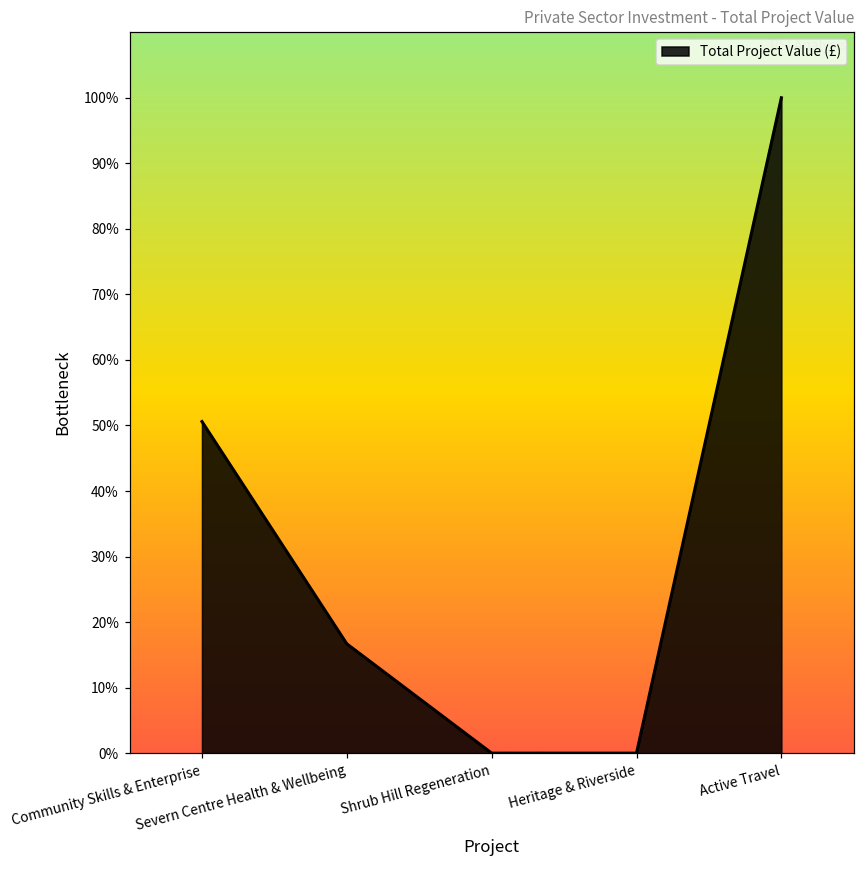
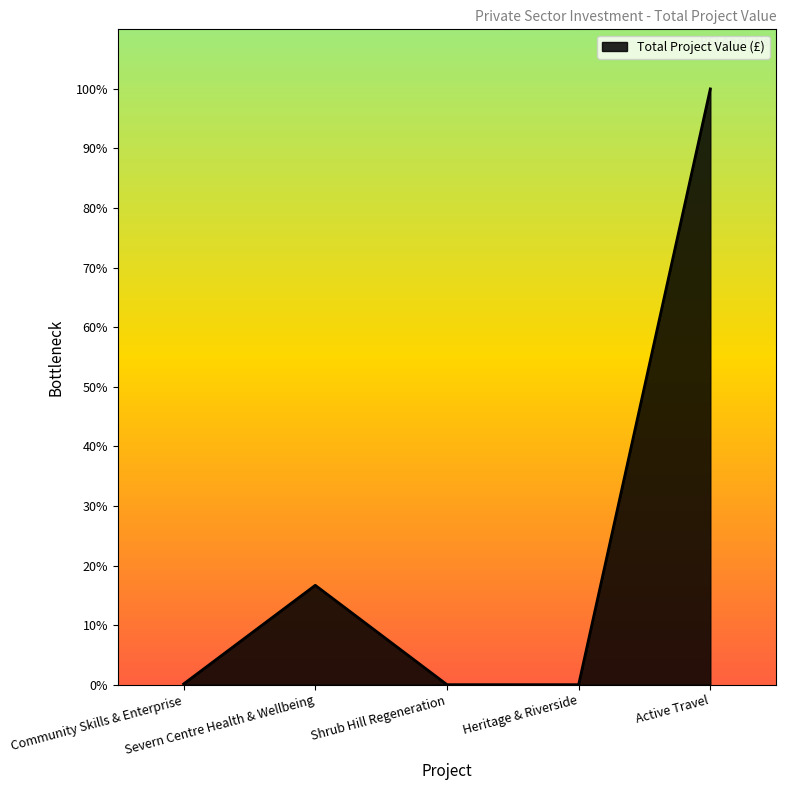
Community Skills & Enterprise: 51% -> 0%
